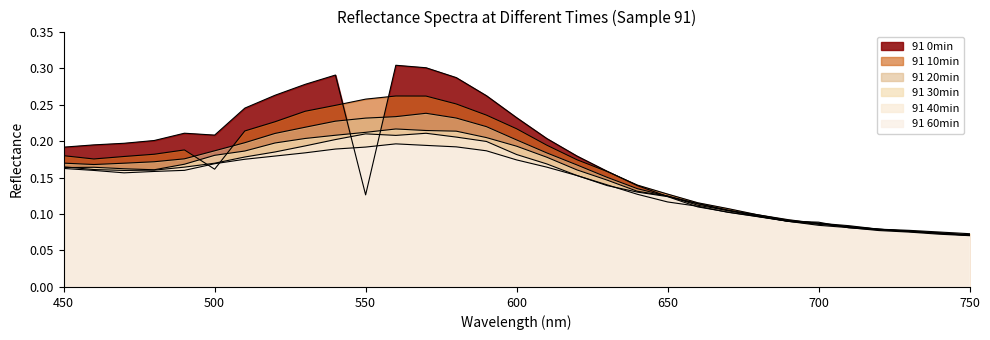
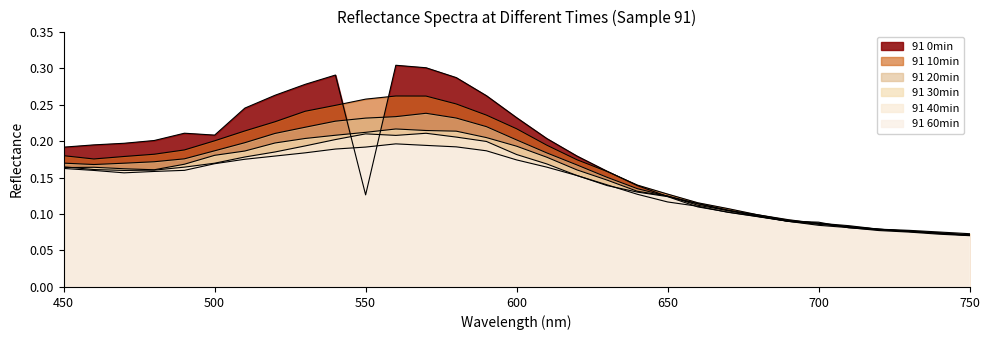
91 10min, 500: 0.16 -> 0.20
